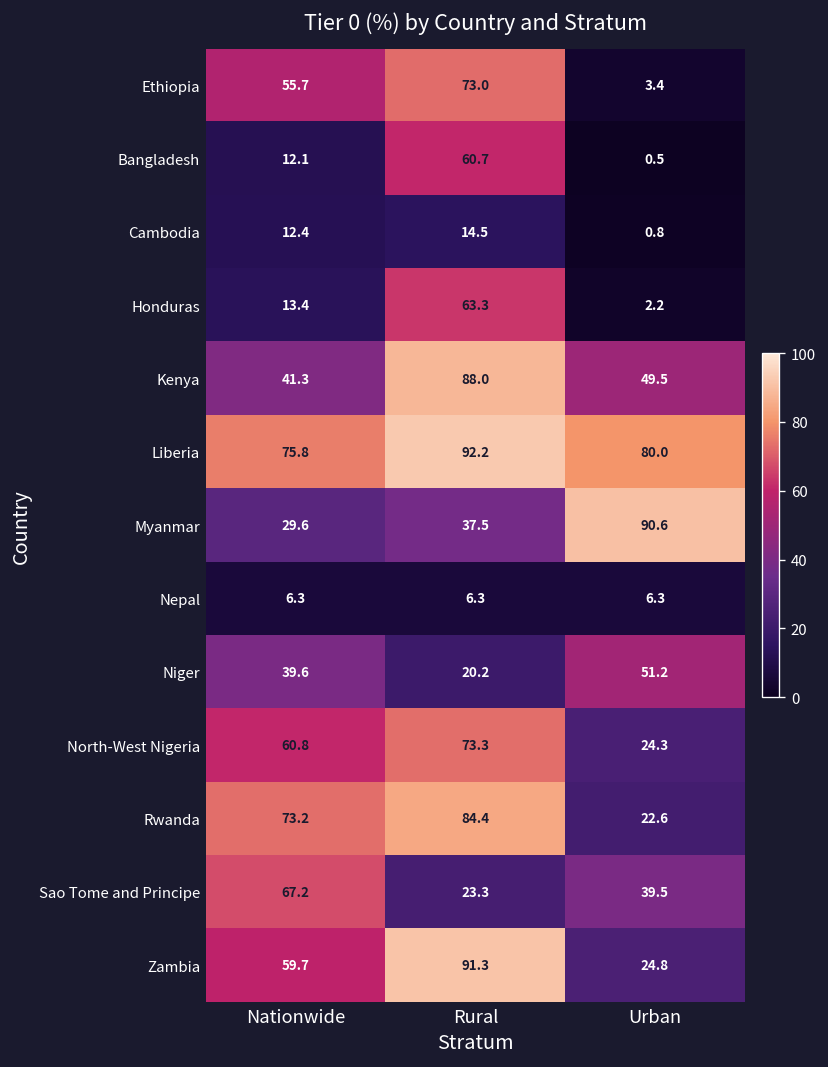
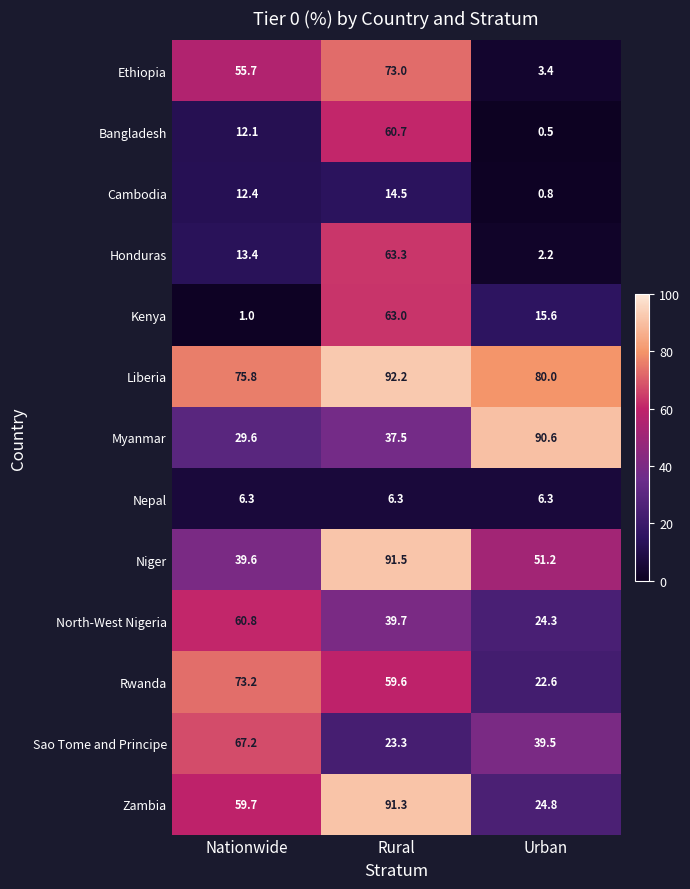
Kenya, Nationwide: 41.3 -> 1.0
Kenya, Rural: 88.0 -> 63.0
Kenya, Urban: 49.5 -> 15.6
Niger, Rural: 20.2 -> 91.5
North-West Nigeria, Rural: 73.3 -> 39.7
Rwanda, Rural: 84.4 -> 59.6
